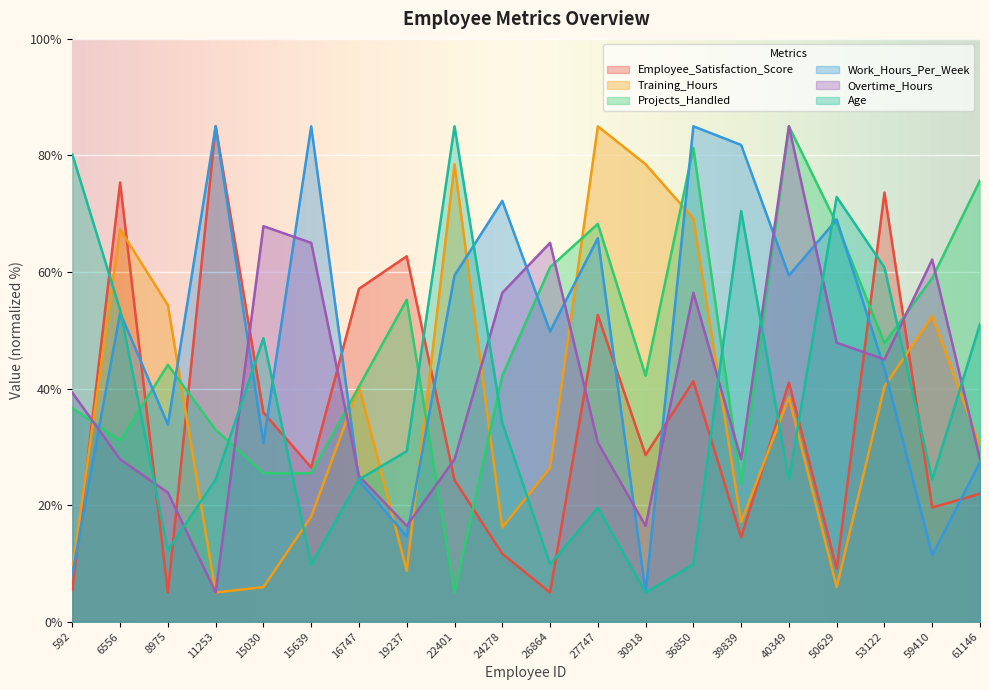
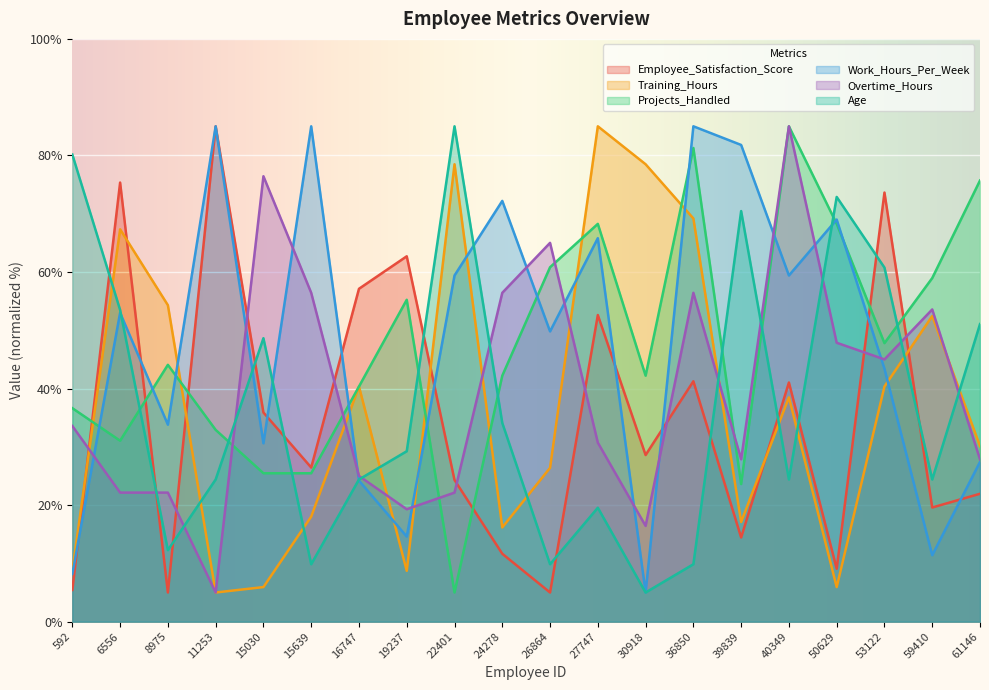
Overtime_Hours, 592: 39% -> 34%
Overtime_Hours, 6556: 28% -> 22%
Overtime_Hours, 15030: 68% -> 76%
Overtime_Hours, 15639: 65% -> 56%
Overtime_Hours, 19237: 16% -> 19%
Overtime_Hours, 22401: 28% -> 22%
Overtime_Hours, 59410: 62% -> 54%
